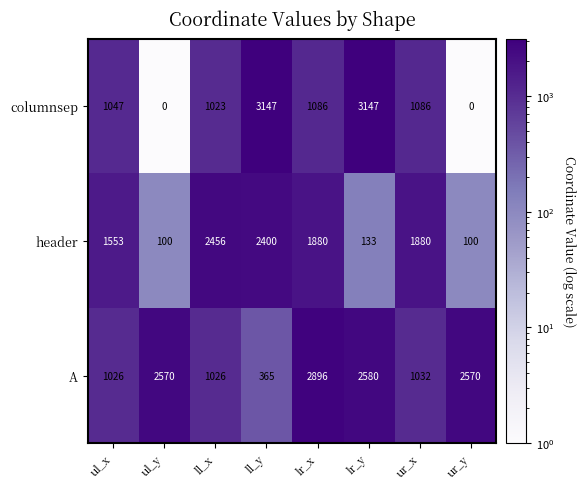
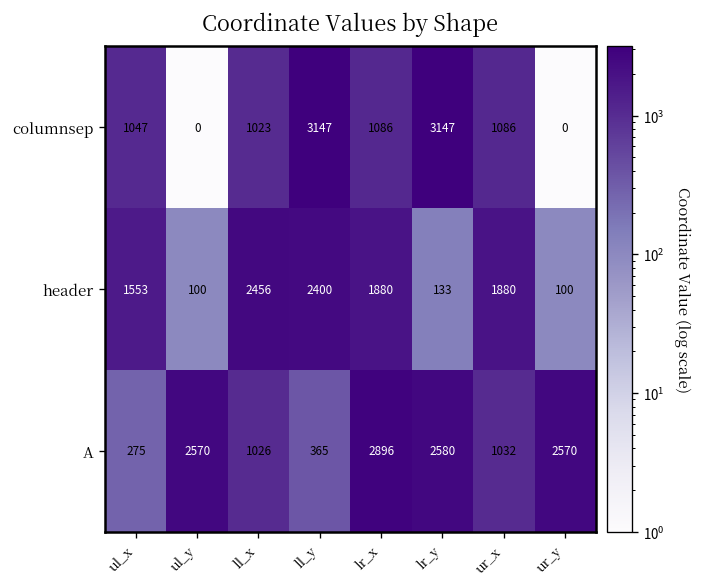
A, ul_x: 1026 -> 275
